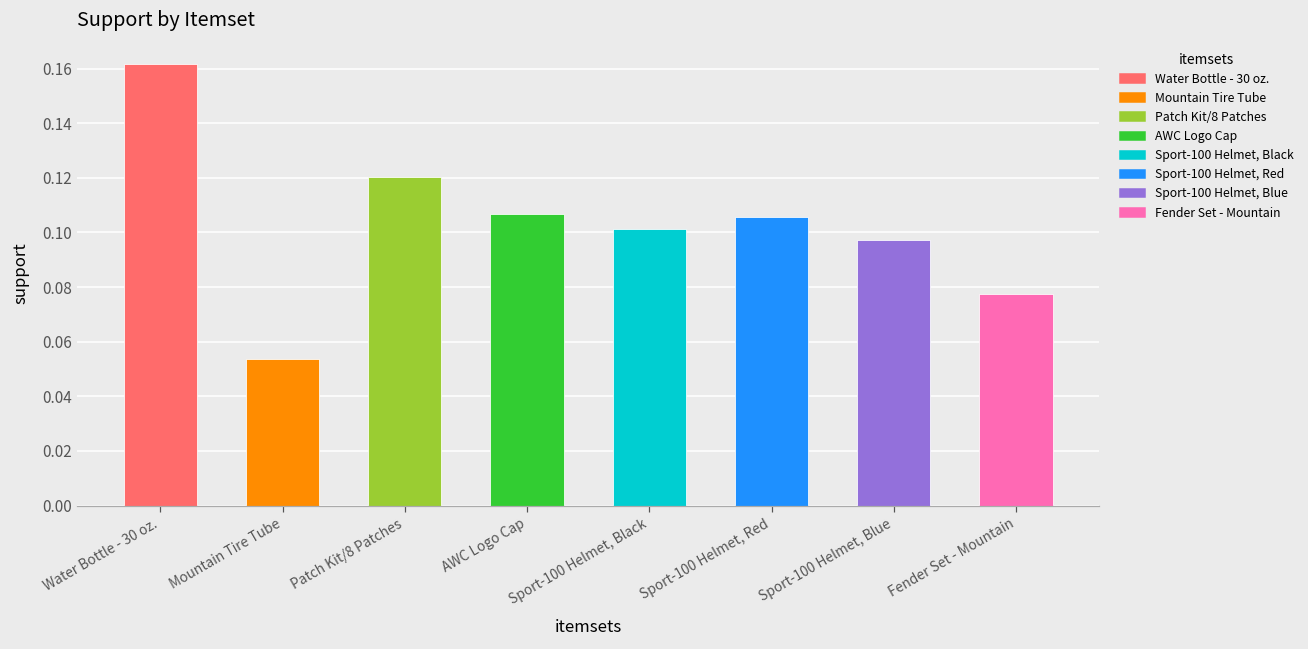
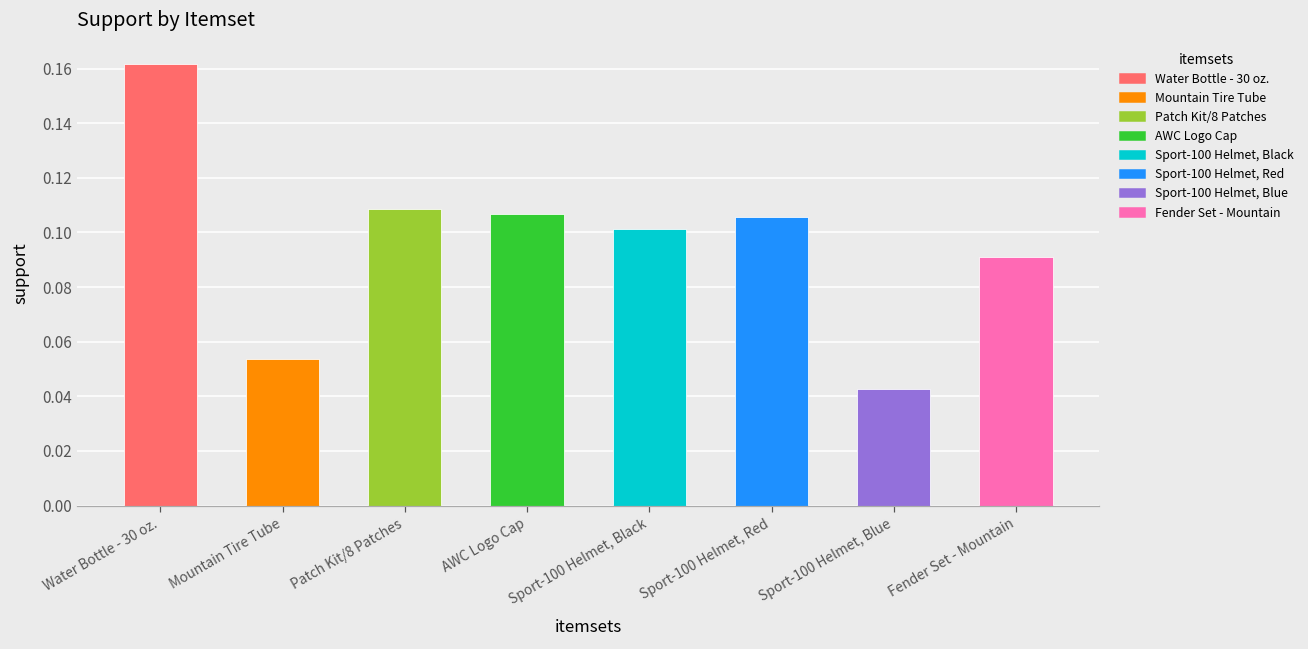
Patch Kit/8 Patches: 0.120 -> 0.108
Sport-100 Helmet, Blue: 0.097 -> 0.043
Fender Set - Mountain: 0.078 -> 0.091
